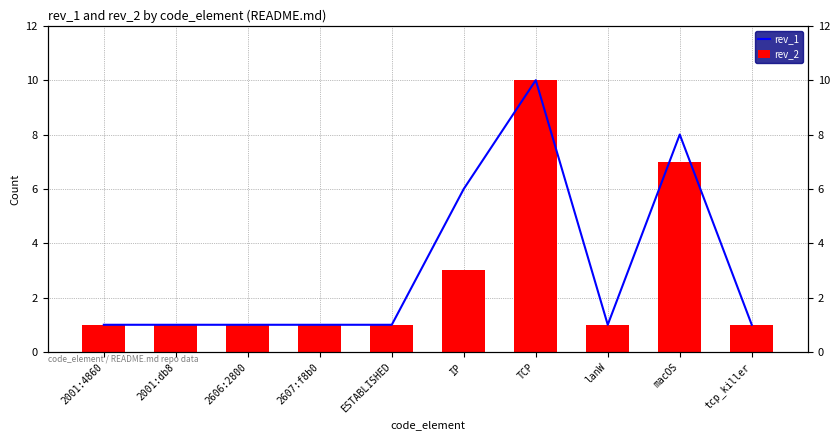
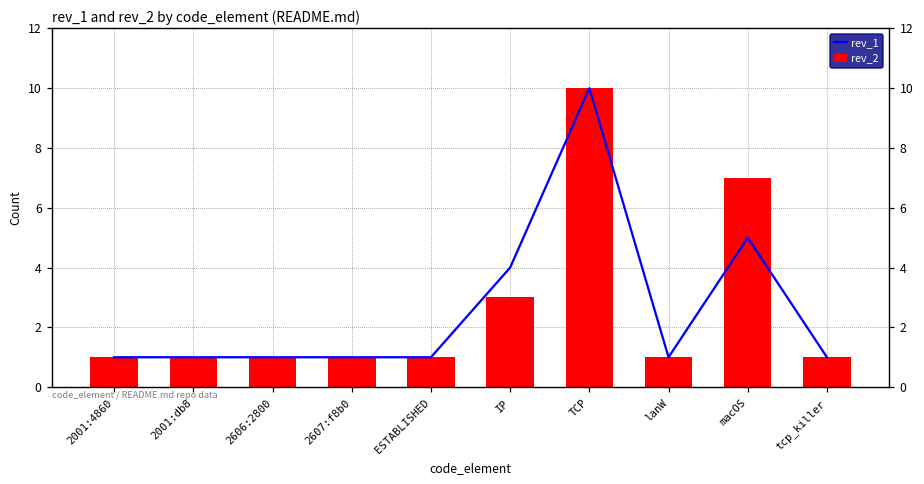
rev_1, IP: 6 -> 4
rev_1, macOS: 8 -> 5
